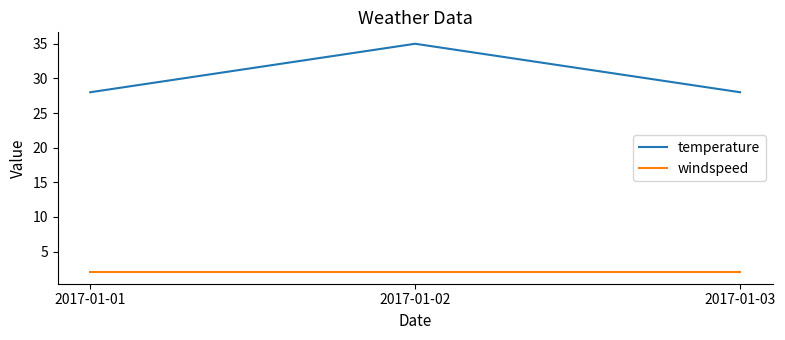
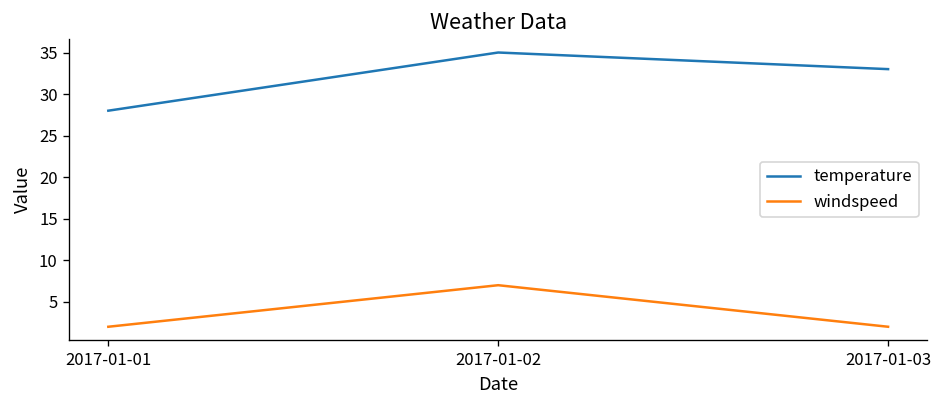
windspeed, 2017-01-02: 2 -> 7
temperature, 2017-01-03: 28 -> 33
